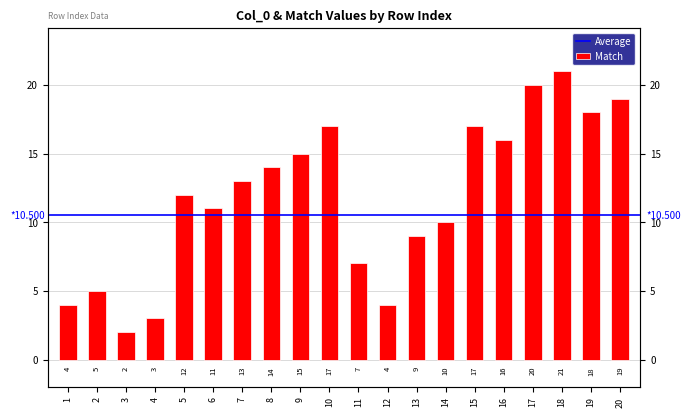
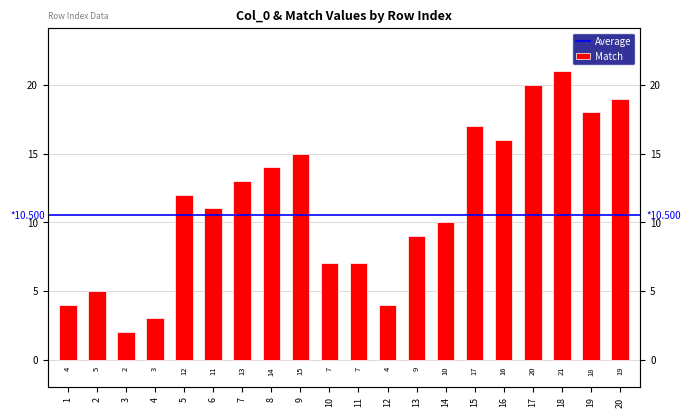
10: 17 -> 7
